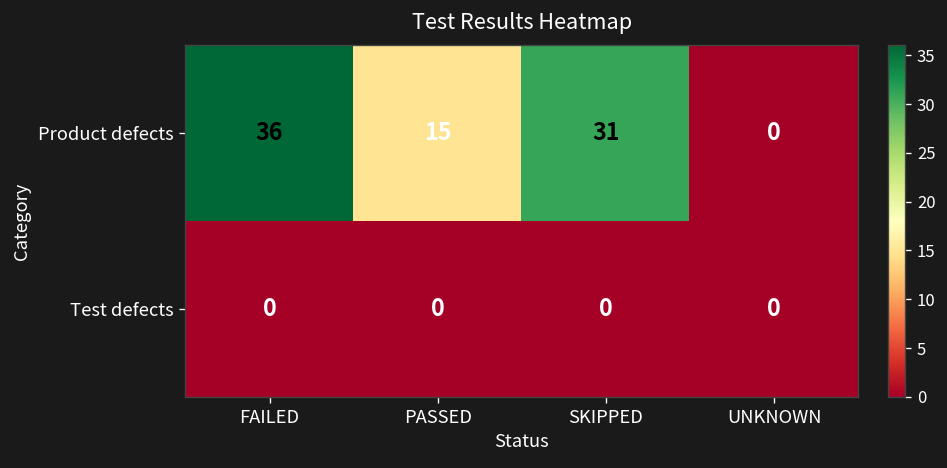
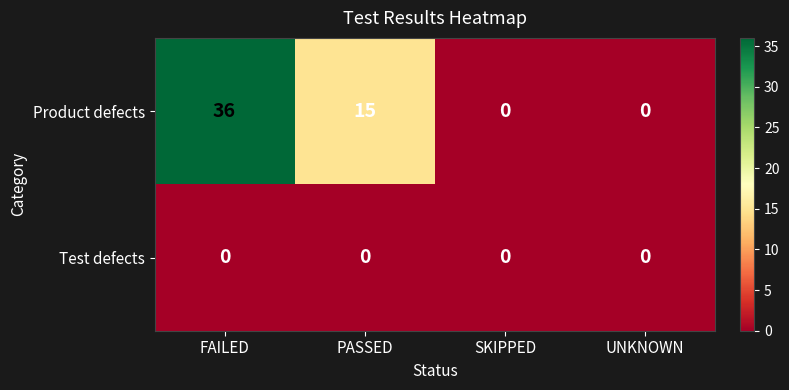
Product defects, SKIPPED: 31 -> 0
